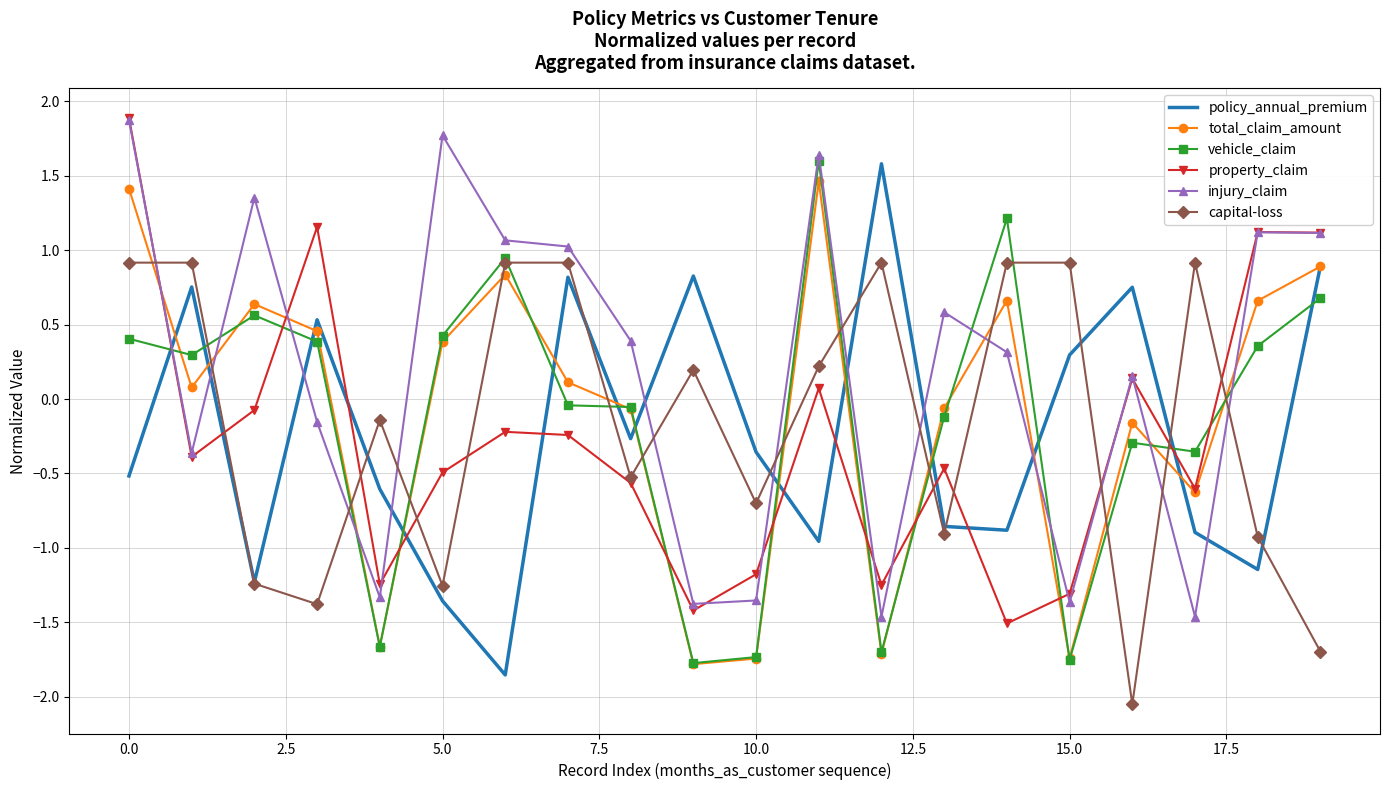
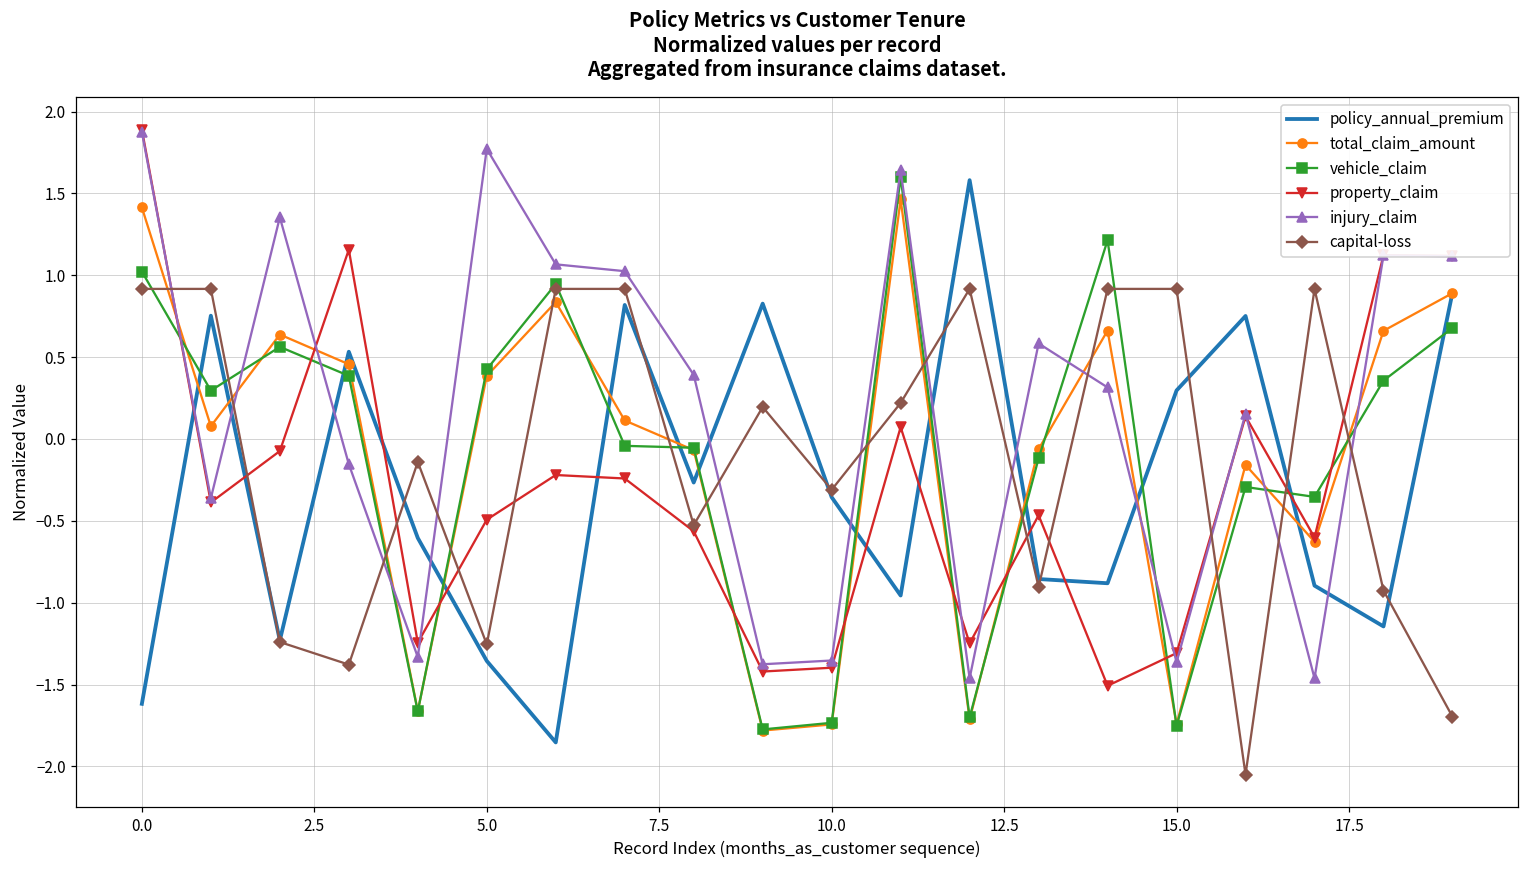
policy_annual_premium, 0.0: -0.52 -> -1.62
vehicle_claim, 0.0: 0.41 -> 1.02
property_claim, 10.0: -1.18 -> -1.40
capital-loss, 10.0: -0.70 -> -0.31
